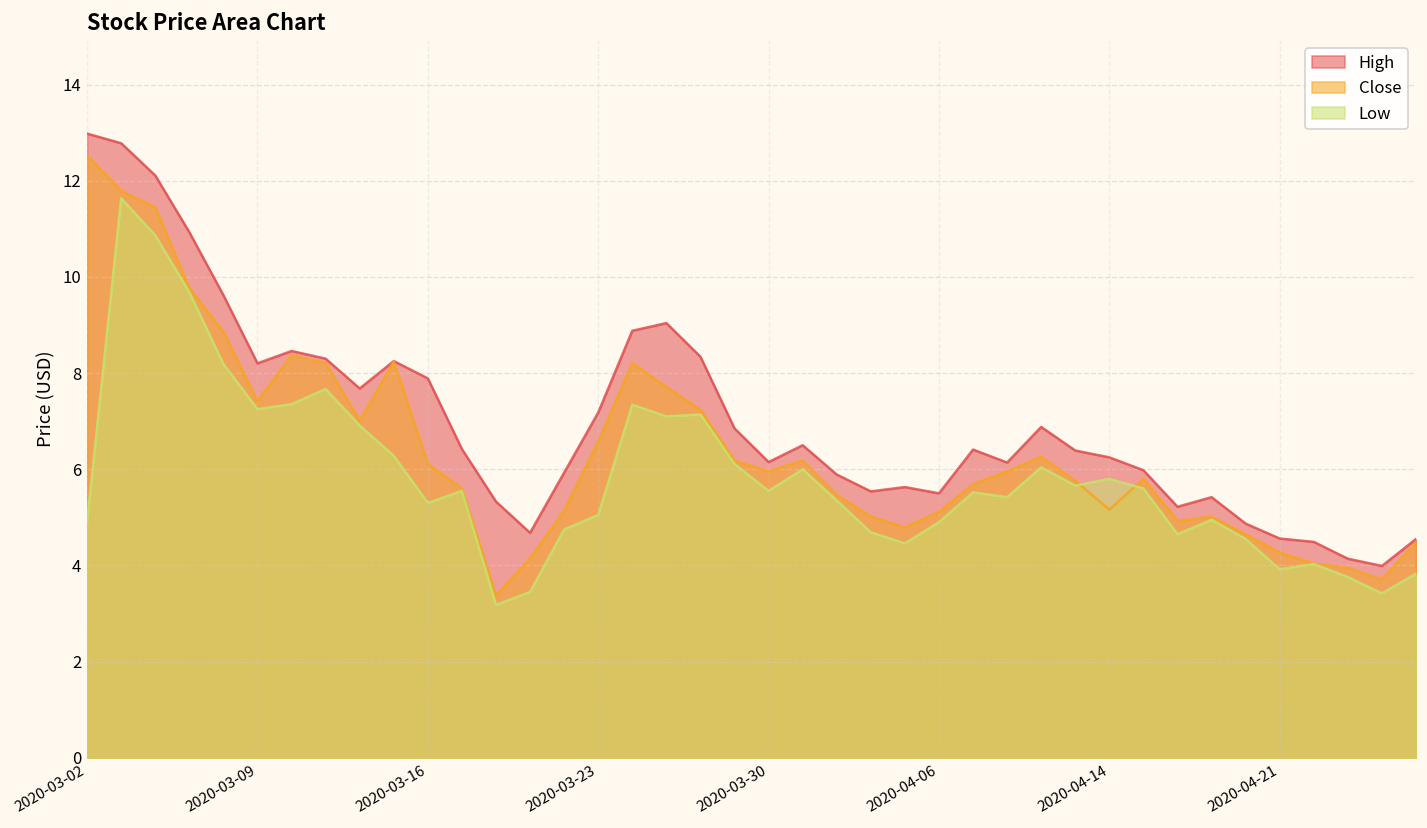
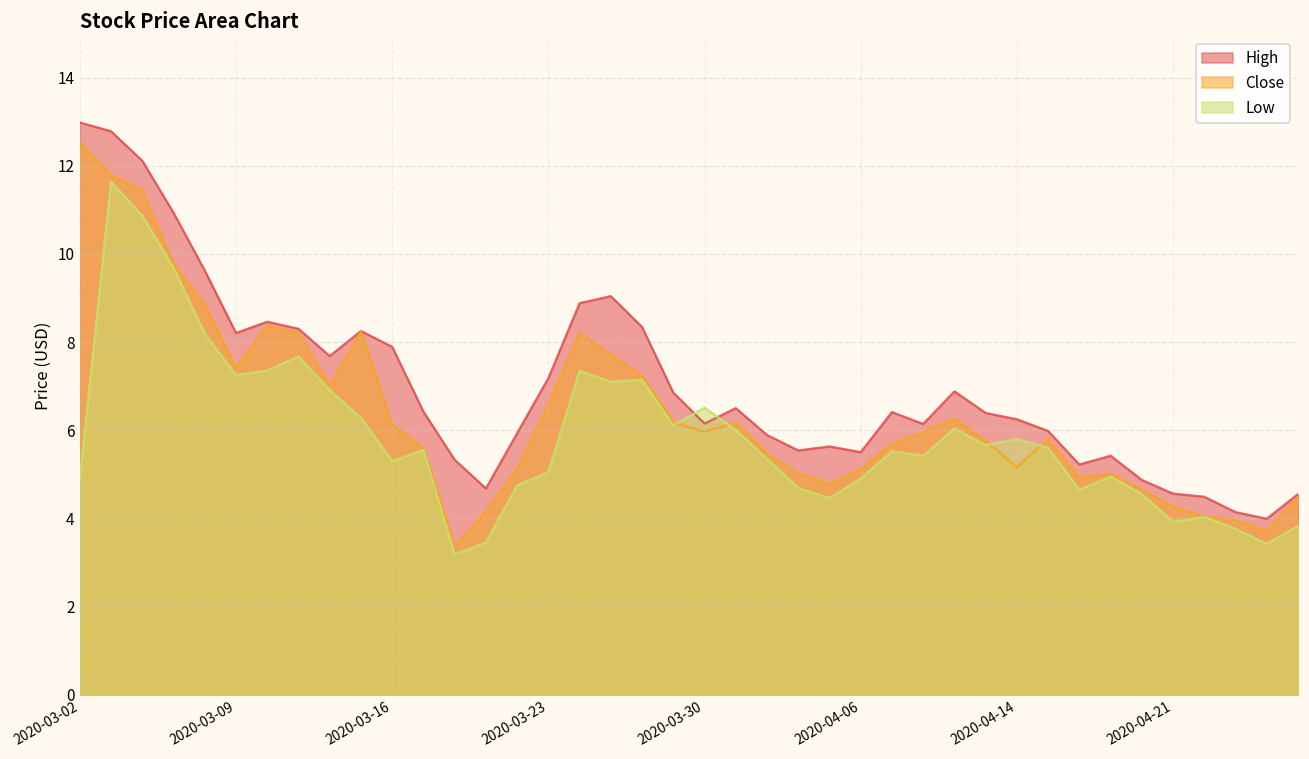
Low, 2020-03-30: 5.6 -> 6.5
